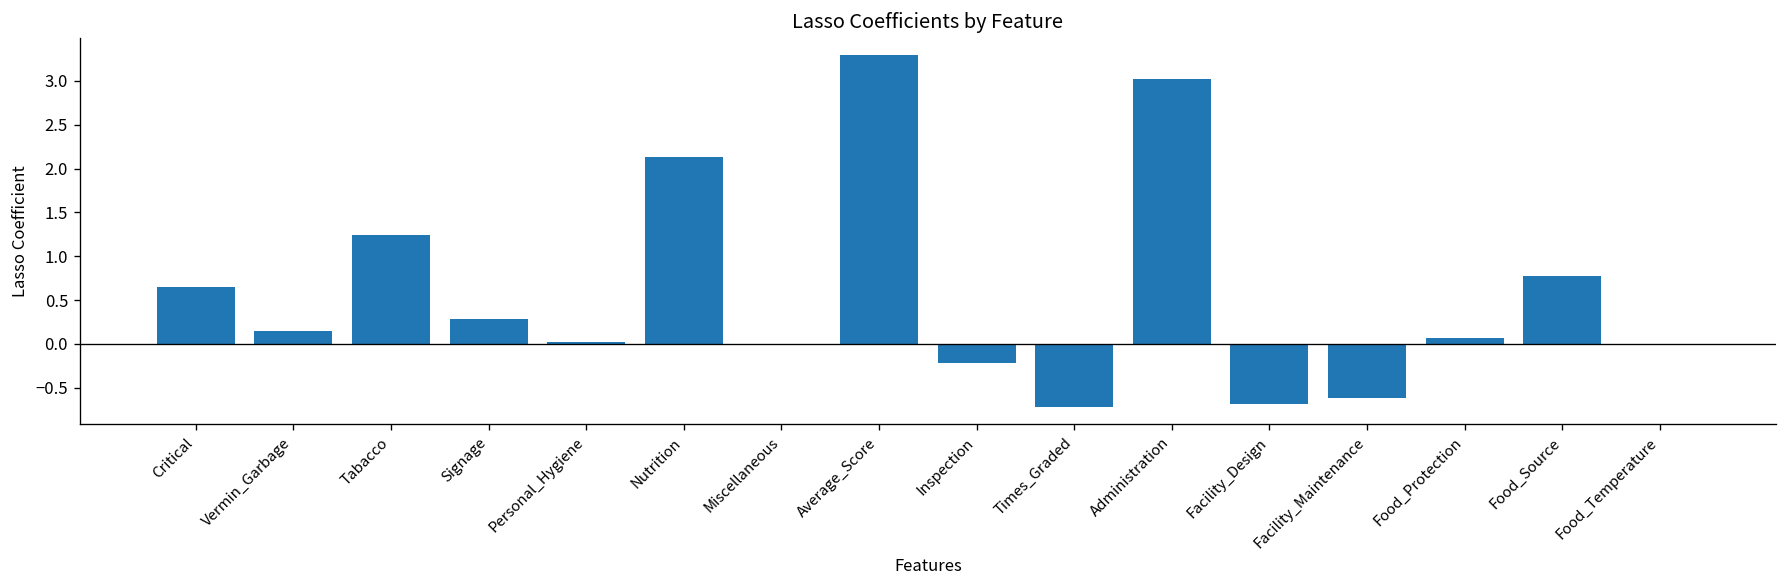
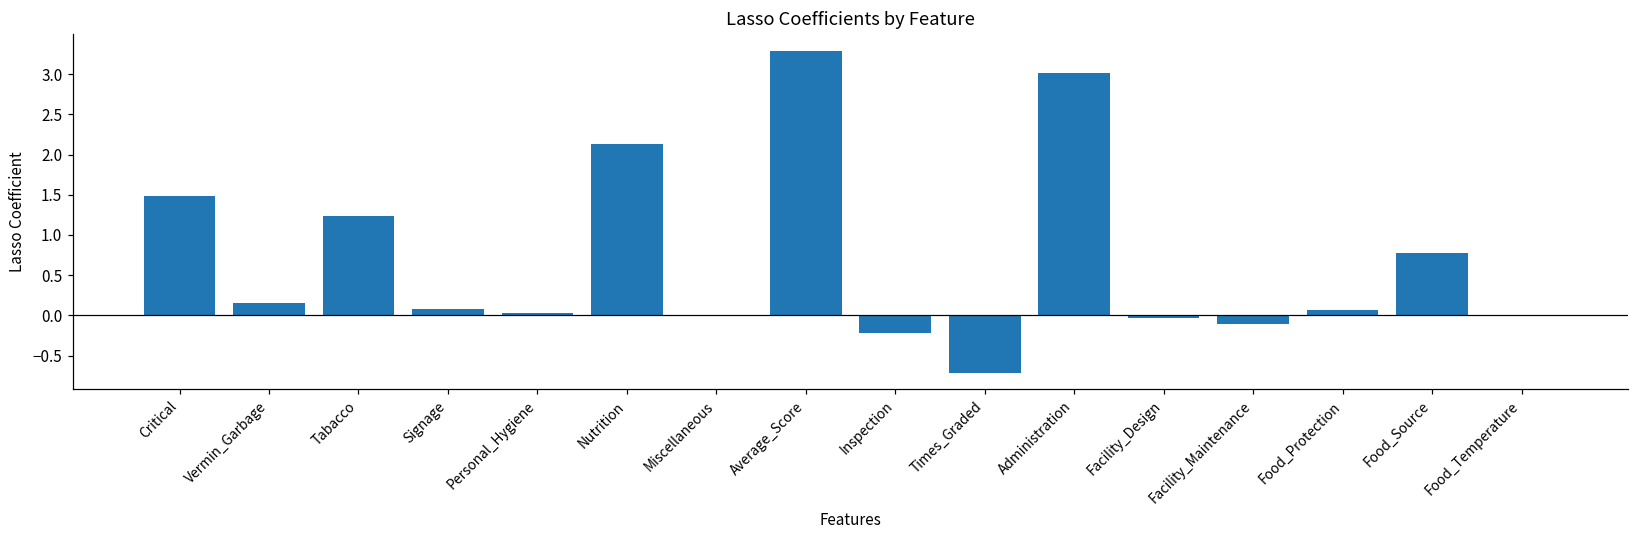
Critical: 0.7 -> 1.5
Signage: 0.3 -> 0.1
Facility_Design: -0.7 -> 0.0
Facility_Maintenance: -0.6 -> -0.1
